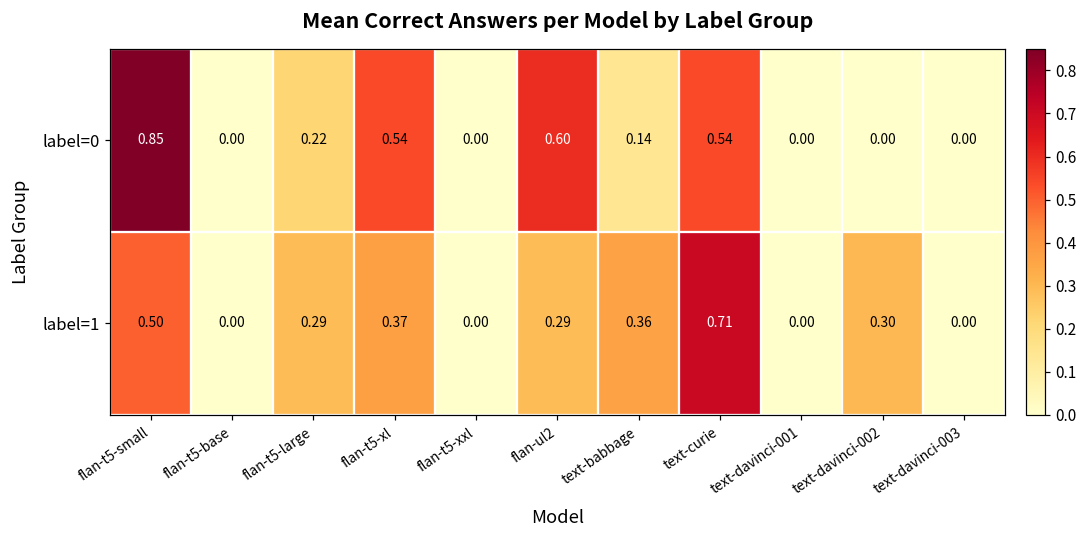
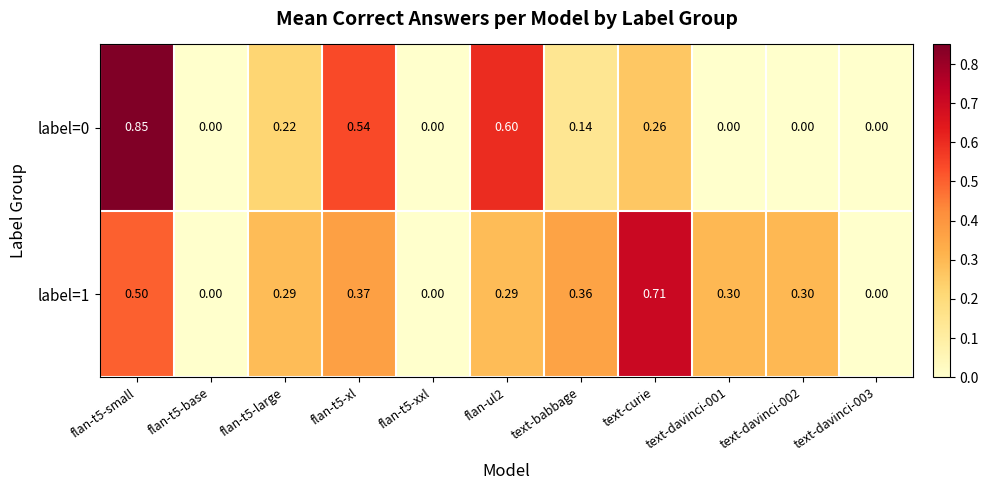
label=0, text-curie: 0.54 -> 0.26
label=1, text-davinci-001: 0.00 -> 0.30
